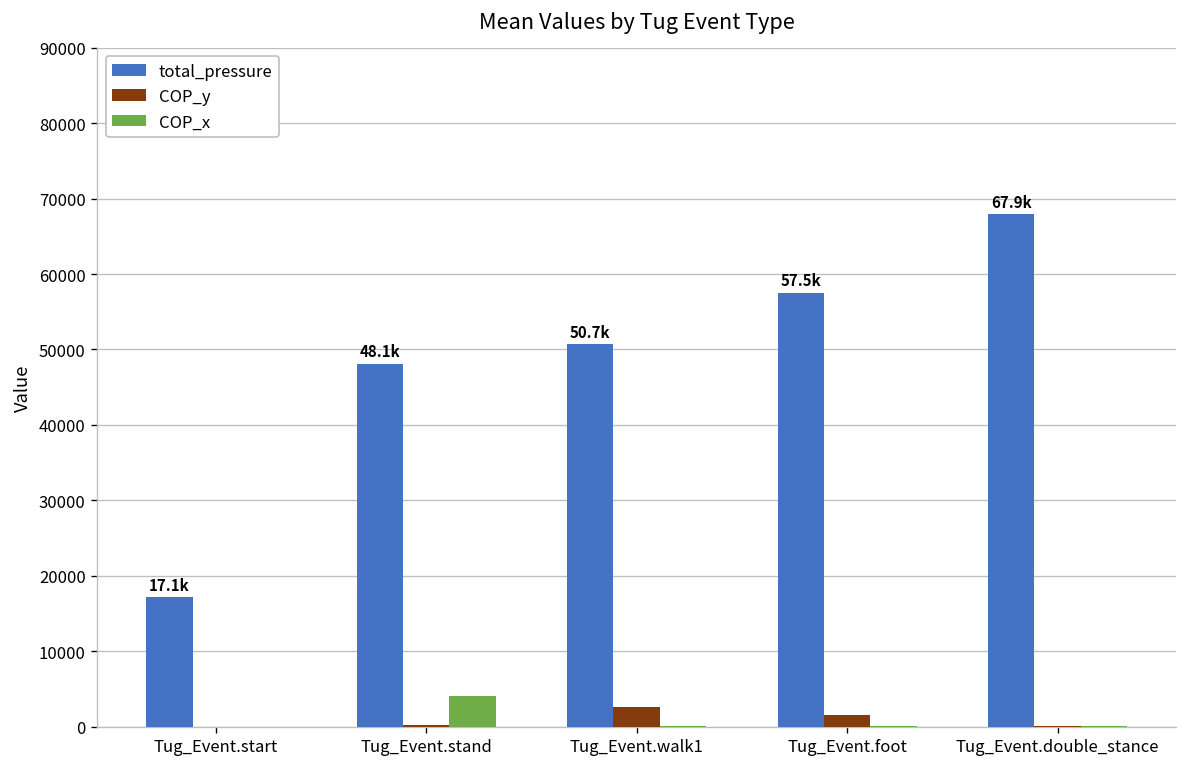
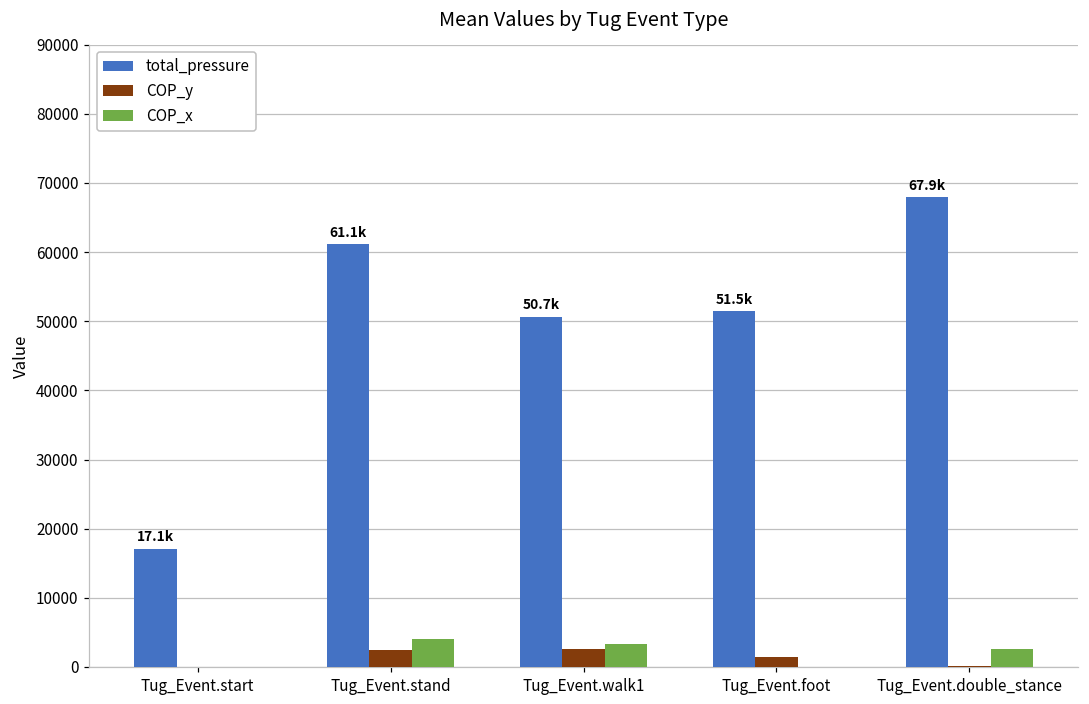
total_pressure, Tug_Event.stand: 48.1k -> 61.1k
COP_y, Tug_Event.stand: 0 -> 2000
COP_x, Tug_Event.walk1: 0 -> 3000
total_pressure, Tug_Event.foot: 57.5k -> 51.5k
COP_x, Tug_Event.double_stance: 0 -> 3000
